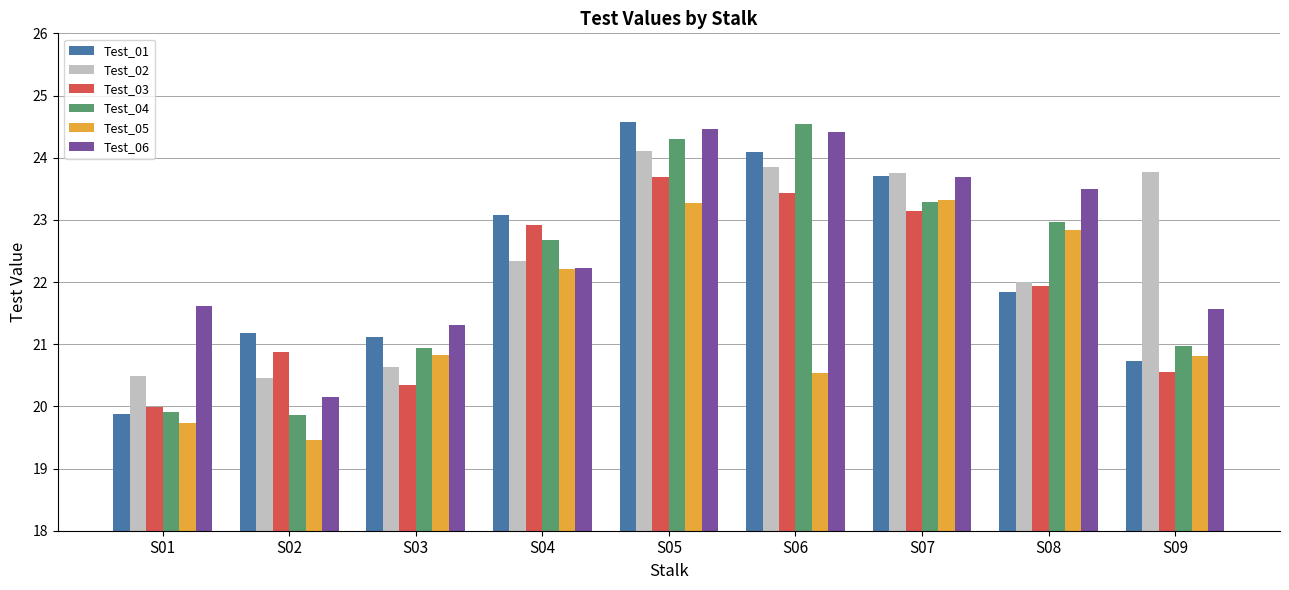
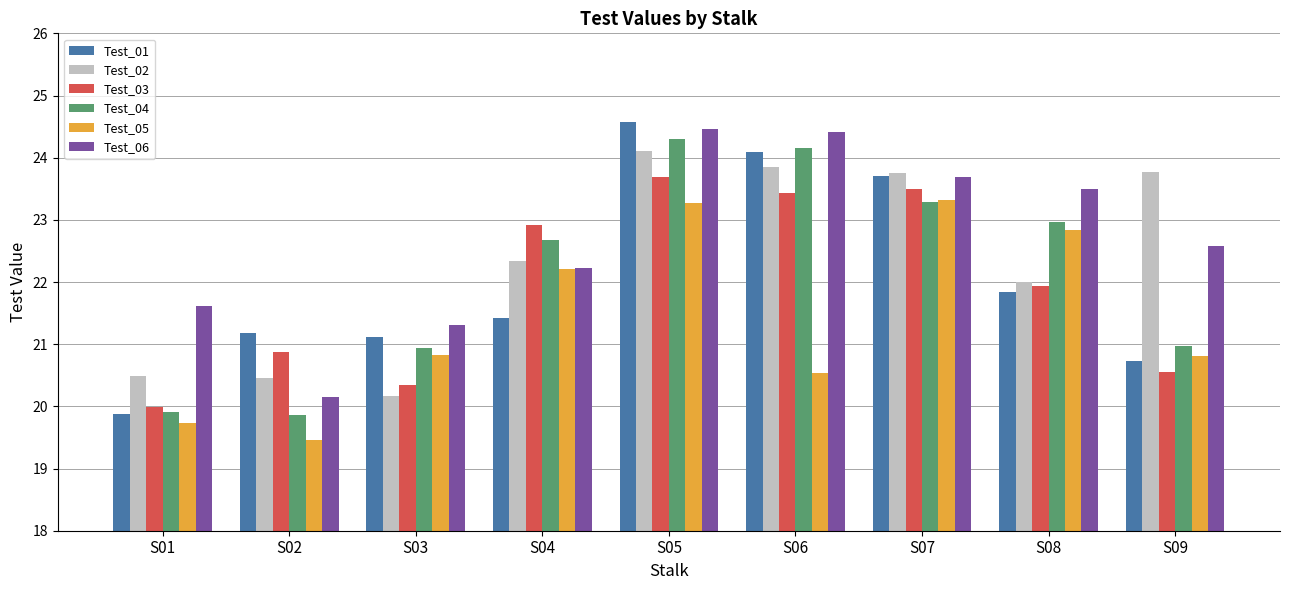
Test_02, S03: 20.6 -> 20.2
Test_01, S04: 23.1 -> 21.4
Test_04, S06: 24.5 -> 24.2
Test_03, S07: 23.1 -> 23.5
Test_06, S09: 21.6 -> 22.6
